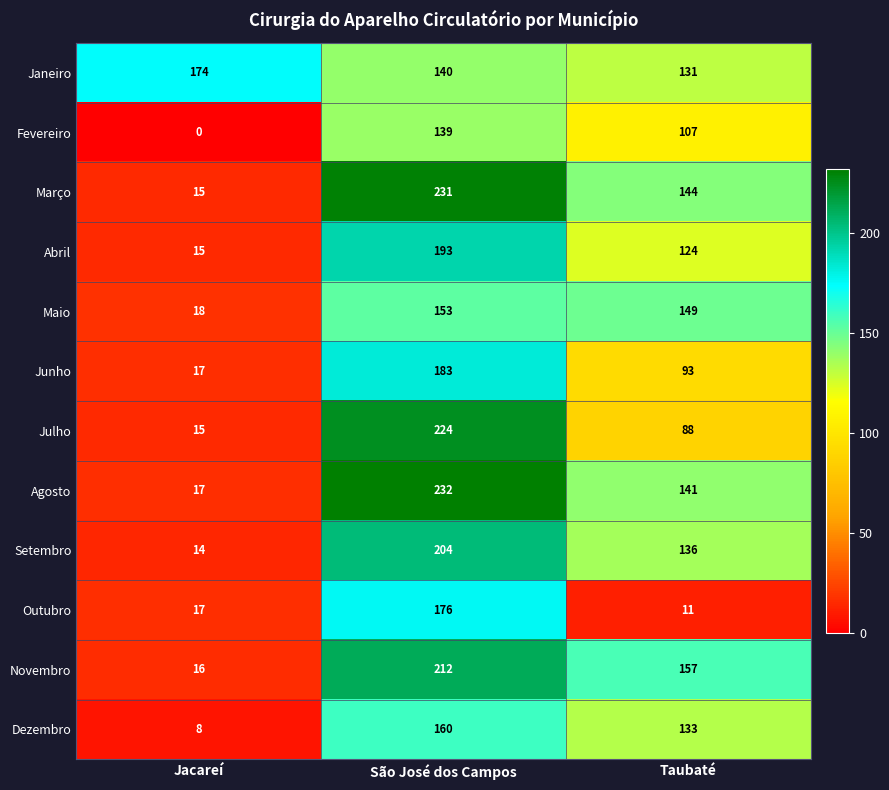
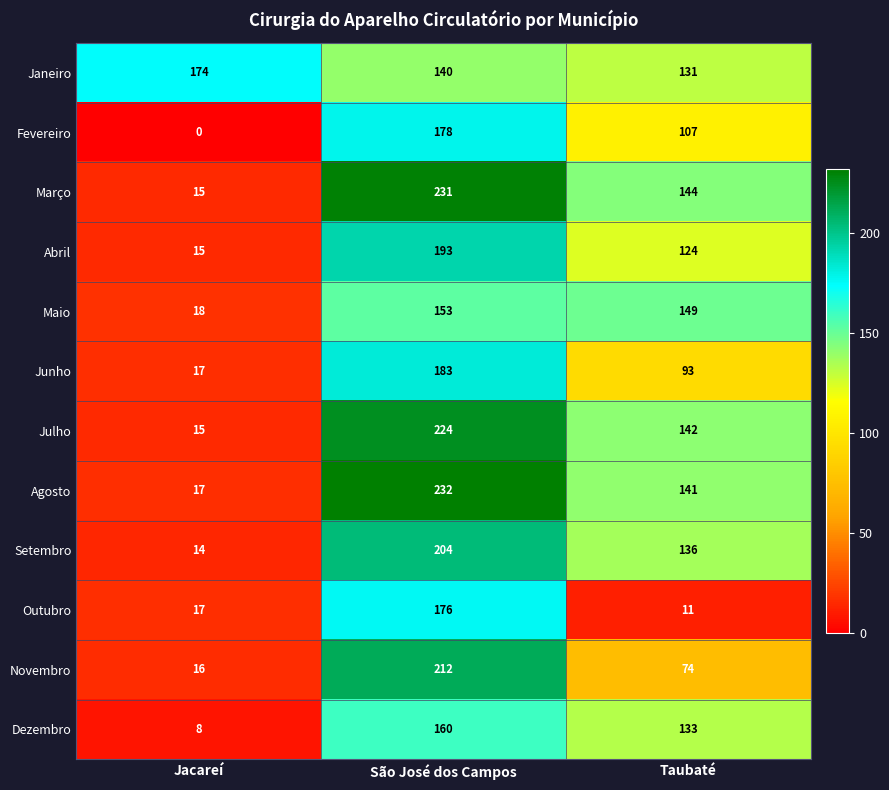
Fevereiro, São José dos Campos: 139 -> 178
Julho, Taubaté: 88 -> 142
Novembro, Taubaté: 157 -> 74
